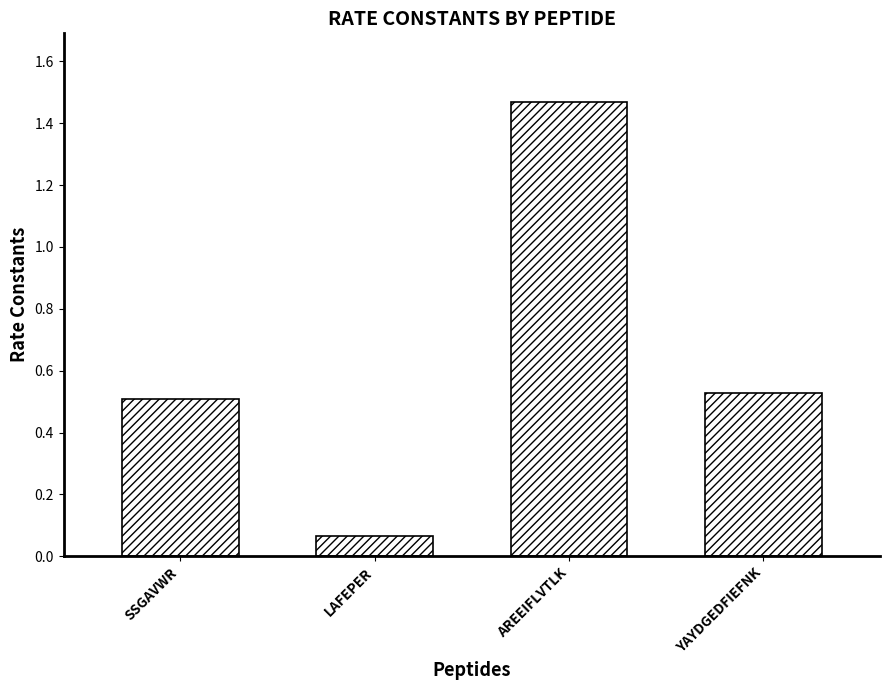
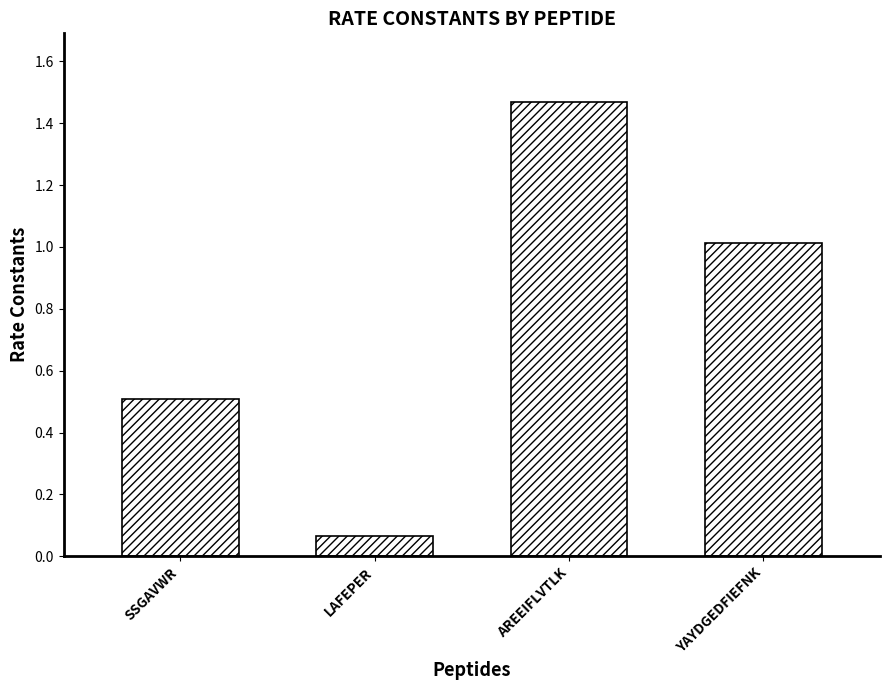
YAYDGEDFIEFNK: 0.53 -> 1.01
